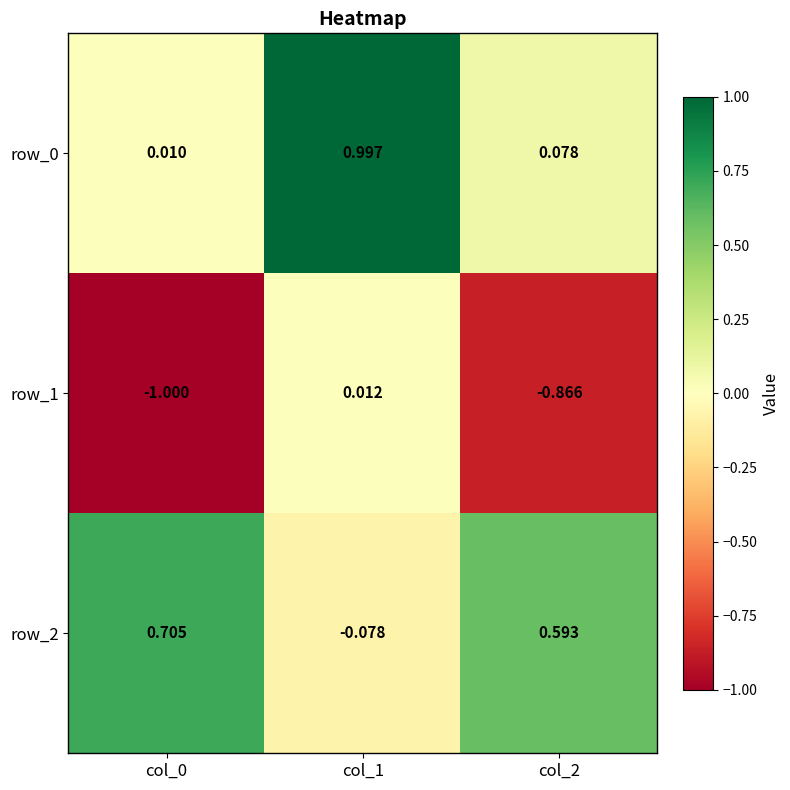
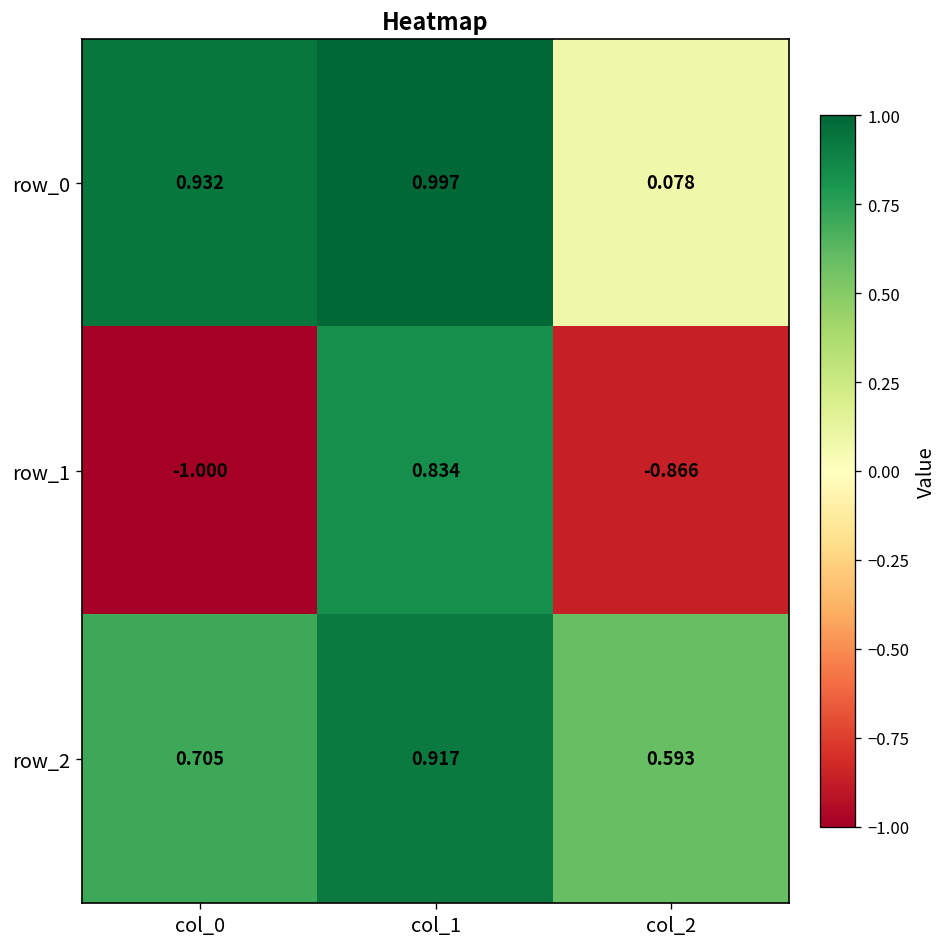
row_0, col_0: 0.010 -> 0.932
row_1, col_1: 0.012 -> 0.834
row_2, col_1: -0.078 -> 0.917
